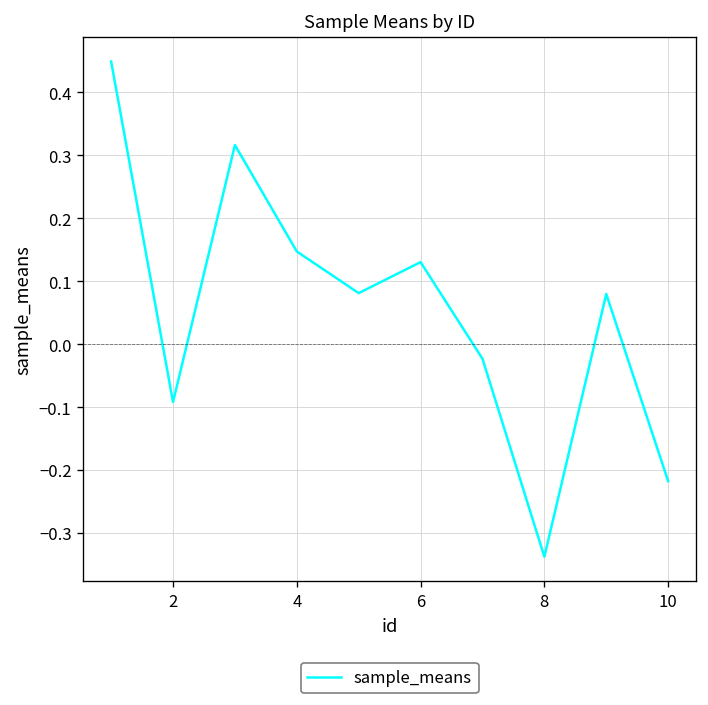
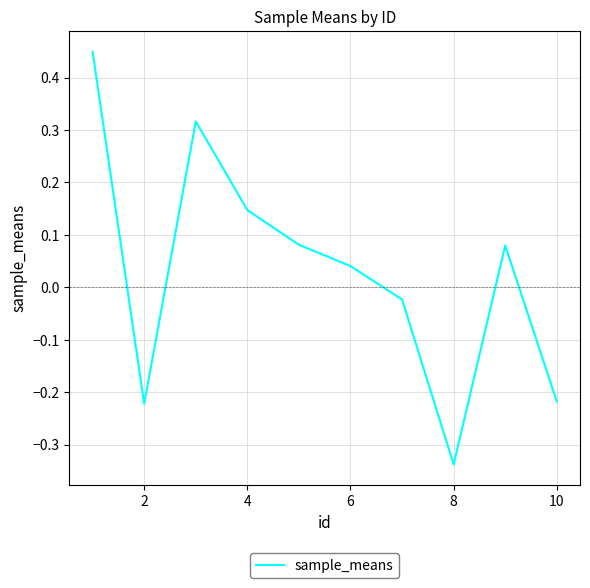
2: -0.09 -> -0.22
6: 0.13 -> 0.04
